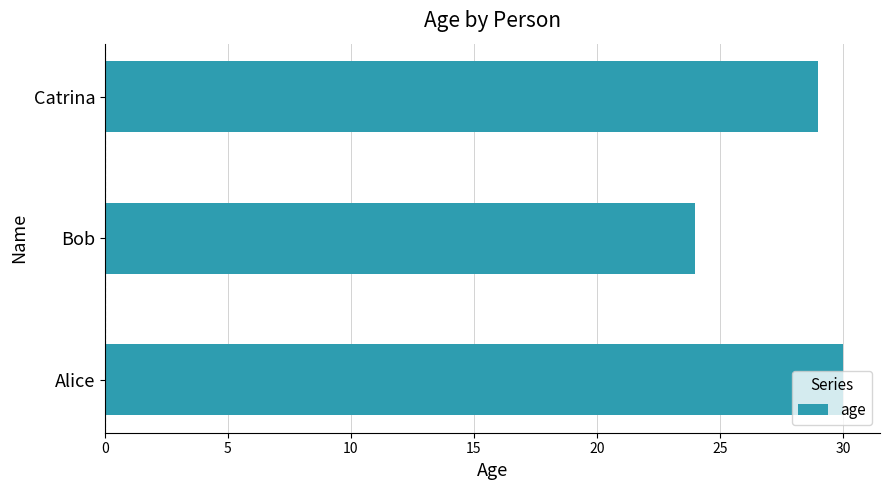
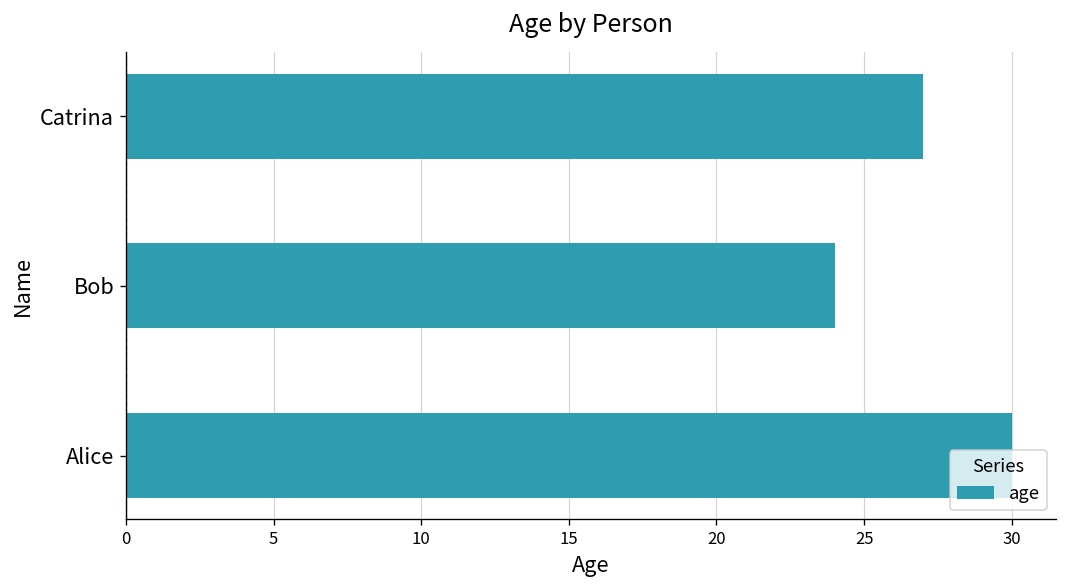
Catrina: 29 -> 27
